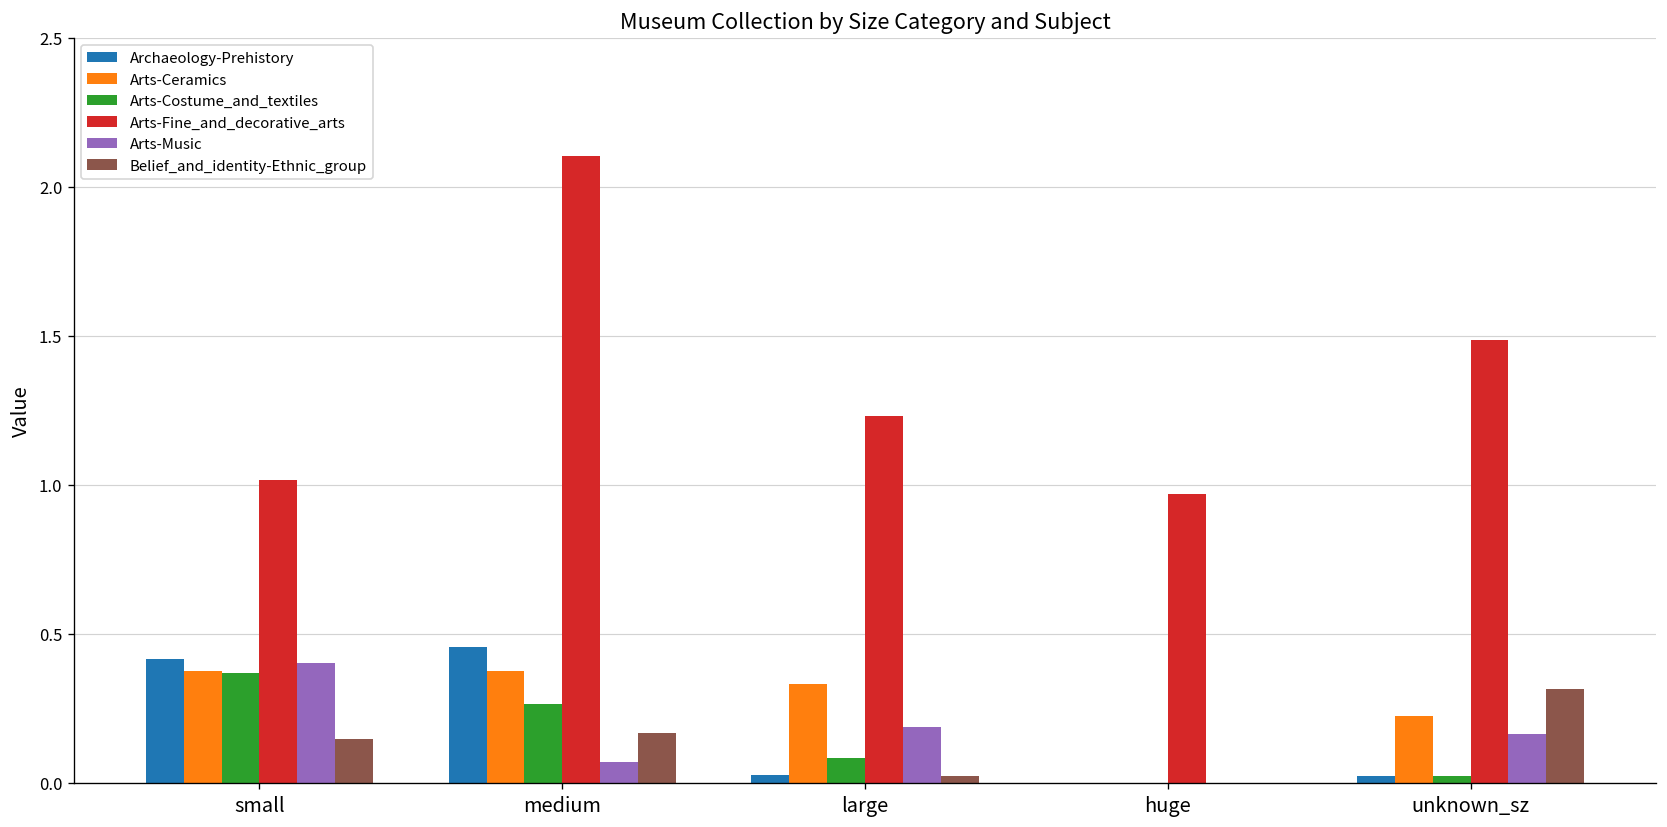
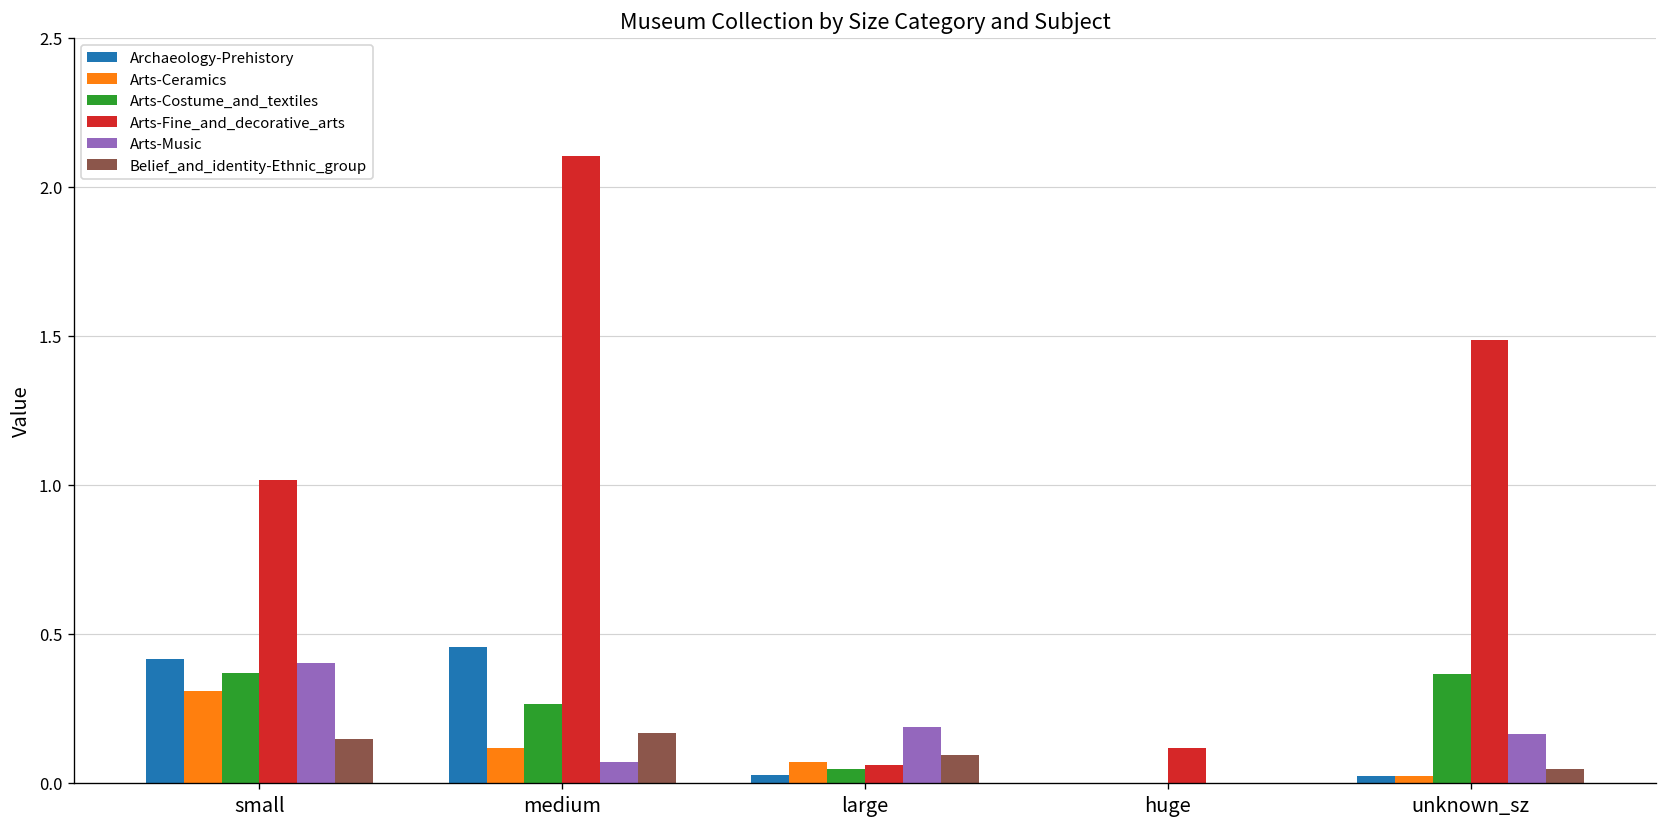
Arts-Ceramics, small: 0.38 -> 0.31
Arts-Ceramics, medium: 0.38 -> 0.12
Arts-Ceramics, large: 0.33 -> 0.07
Arts-Costume_and_textiles, large: 0.08 -> 0.05
Arts-Fine_and_decorative_arts, large: 1.23 -> 0.06
Belief_and_identity-Ethnic_group, large: 0.02 -> 0.09
Arts-Fine_and_decorative_arts, huge: 0.97 -> 0.12
Arts-Ceramics, unknown_sz: 0.23 -> 0.02
Arts-Costume_and_textiles, unknown_sz: 0.02 -> 0.37
Belief_and_identity-Ethnic_group, unknown_sz: 0.32 -> 0.05
